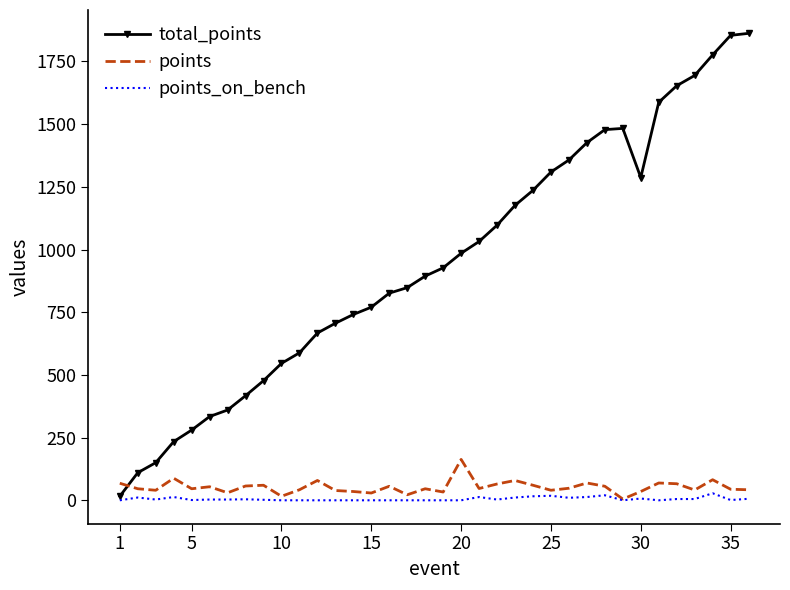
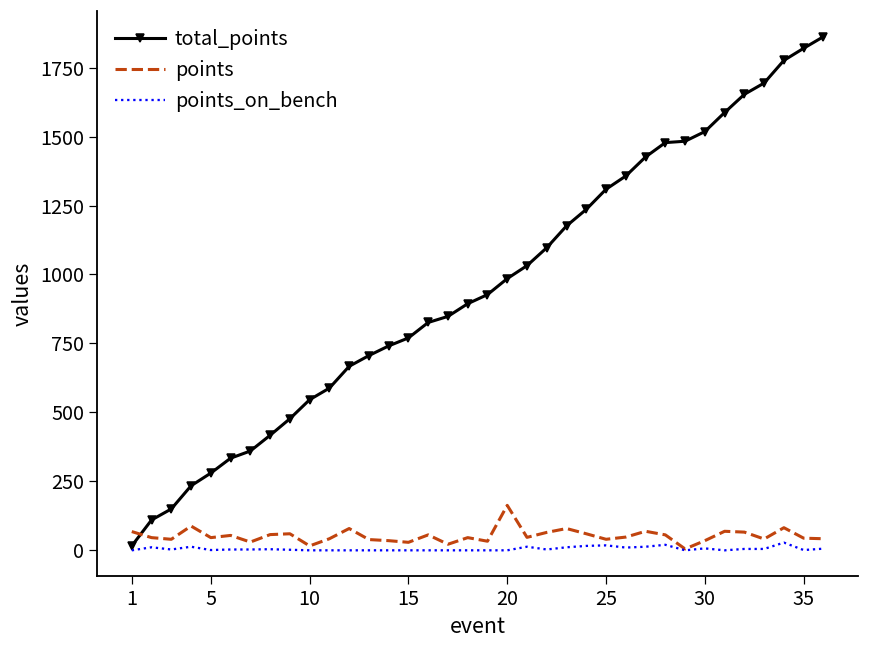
total_points, 30: 1290 -> 1520
total_points, 35: 1850 -> 1820
